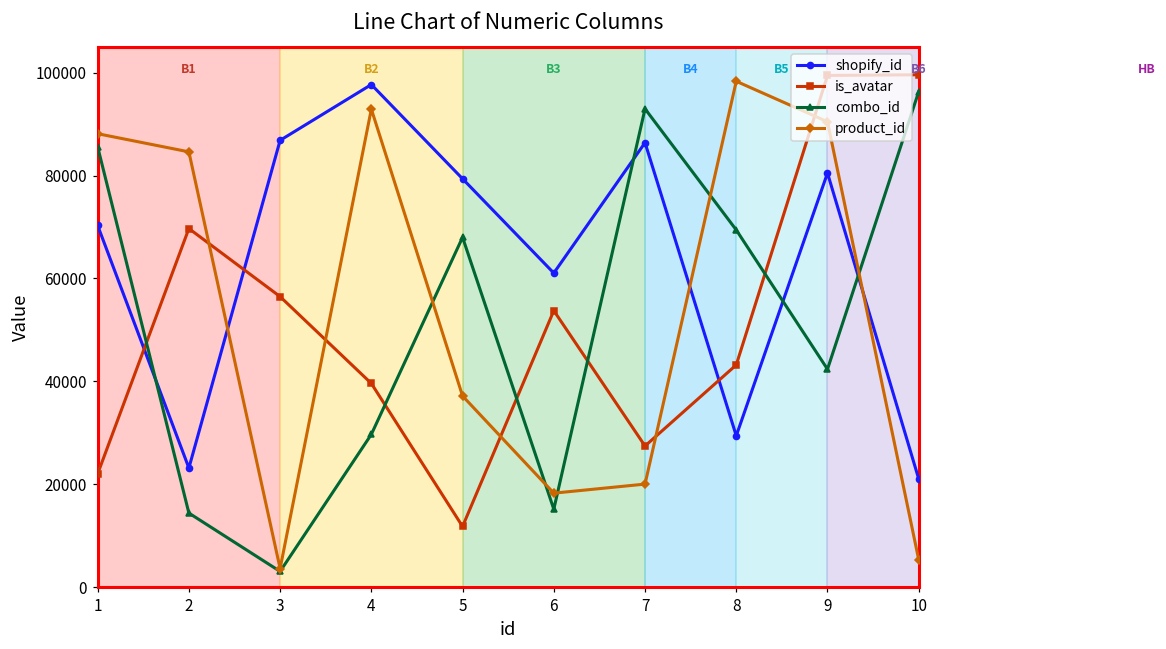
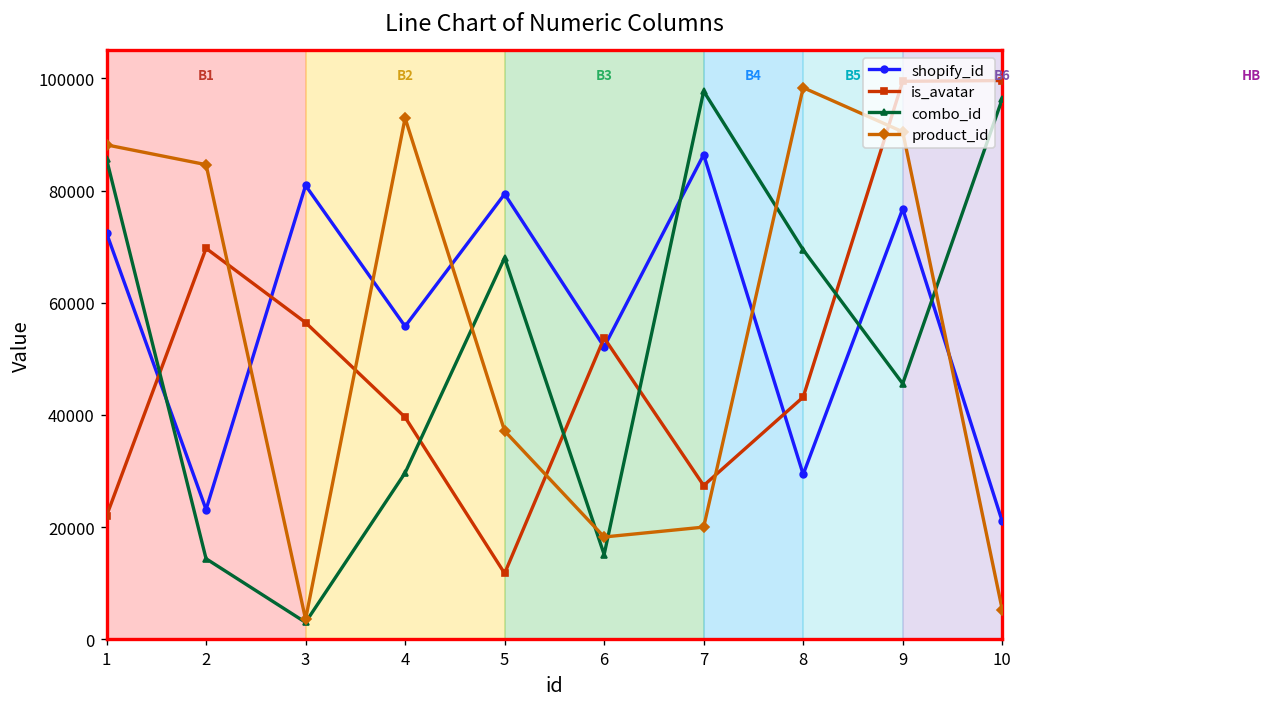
shopify_id, 1: 70000 -> 72000
shopify_id, 3: 87000 -> 81000
shopify_id, 4: 98000 -> 56000
shopify_id, 6: 61000 -> 52000
combo_id, 7: 93000 -> 98000
shopify_id, 9: 80000 -> 77000
combo_id, 9: 42000 -> 46000
